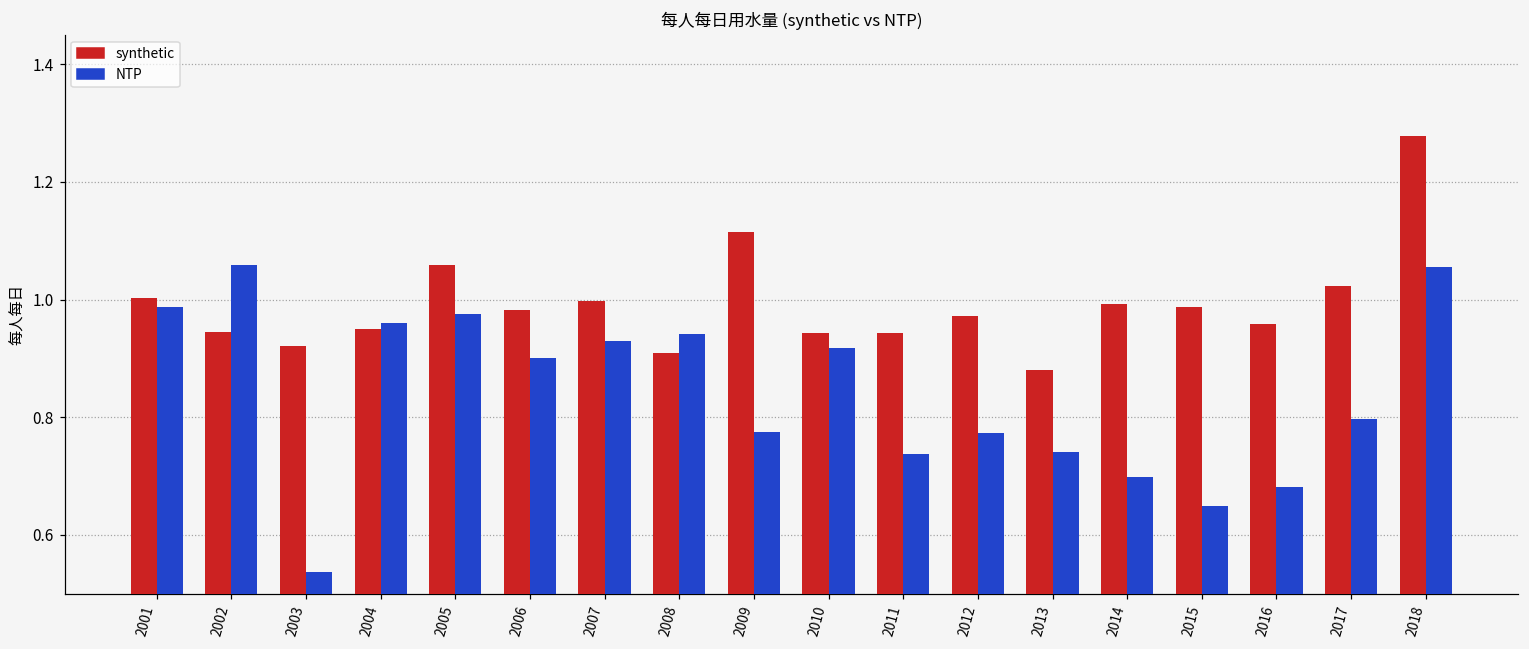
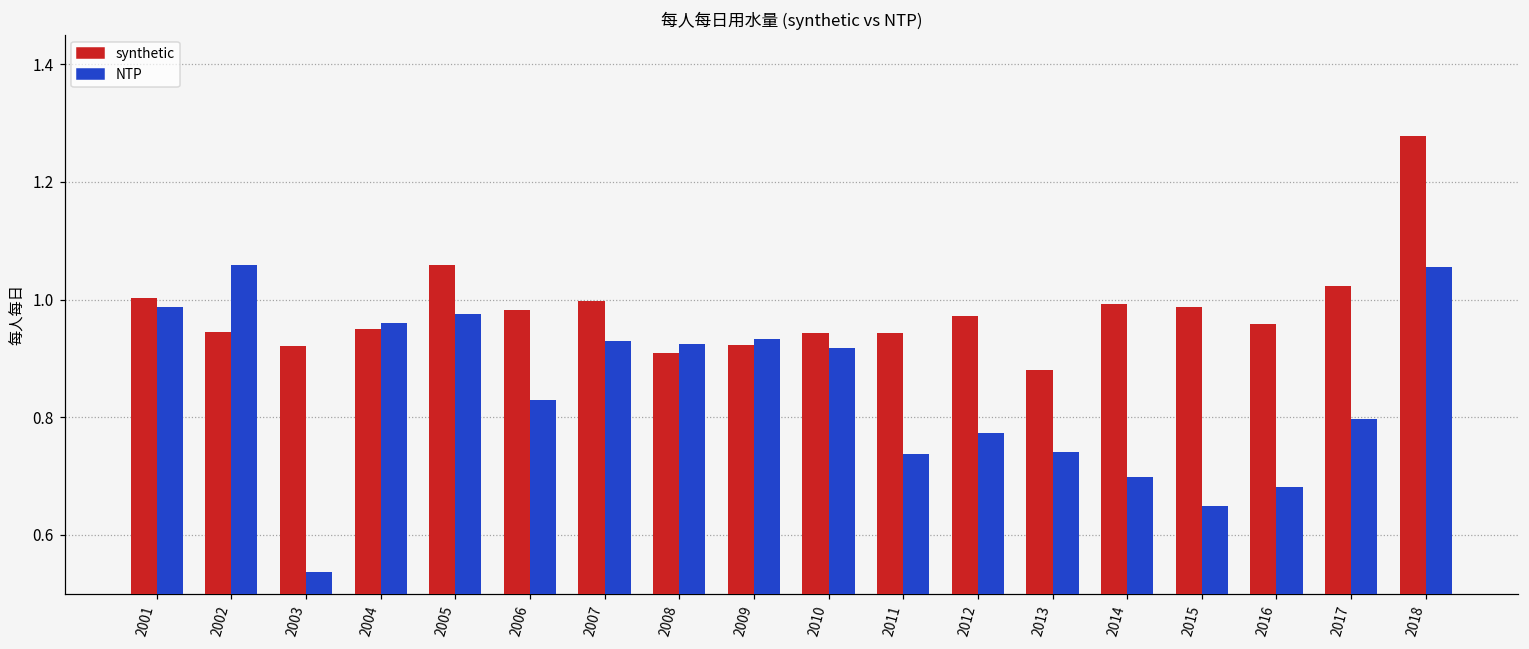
NTP, 2006: 0.90 -> 0.83
NTP, 2008: 0.94 -> 0.92
synthetic, 2009: 1.11 -> 0.92
NTP, 2009: 0.78 -> 0.93
